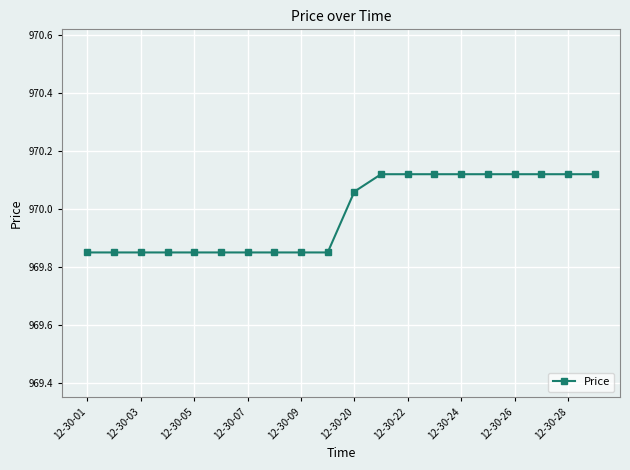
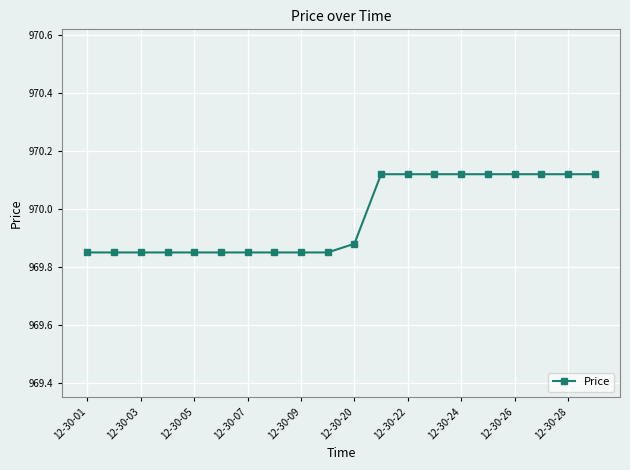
12-30-20: 970.06 -> 969.88
